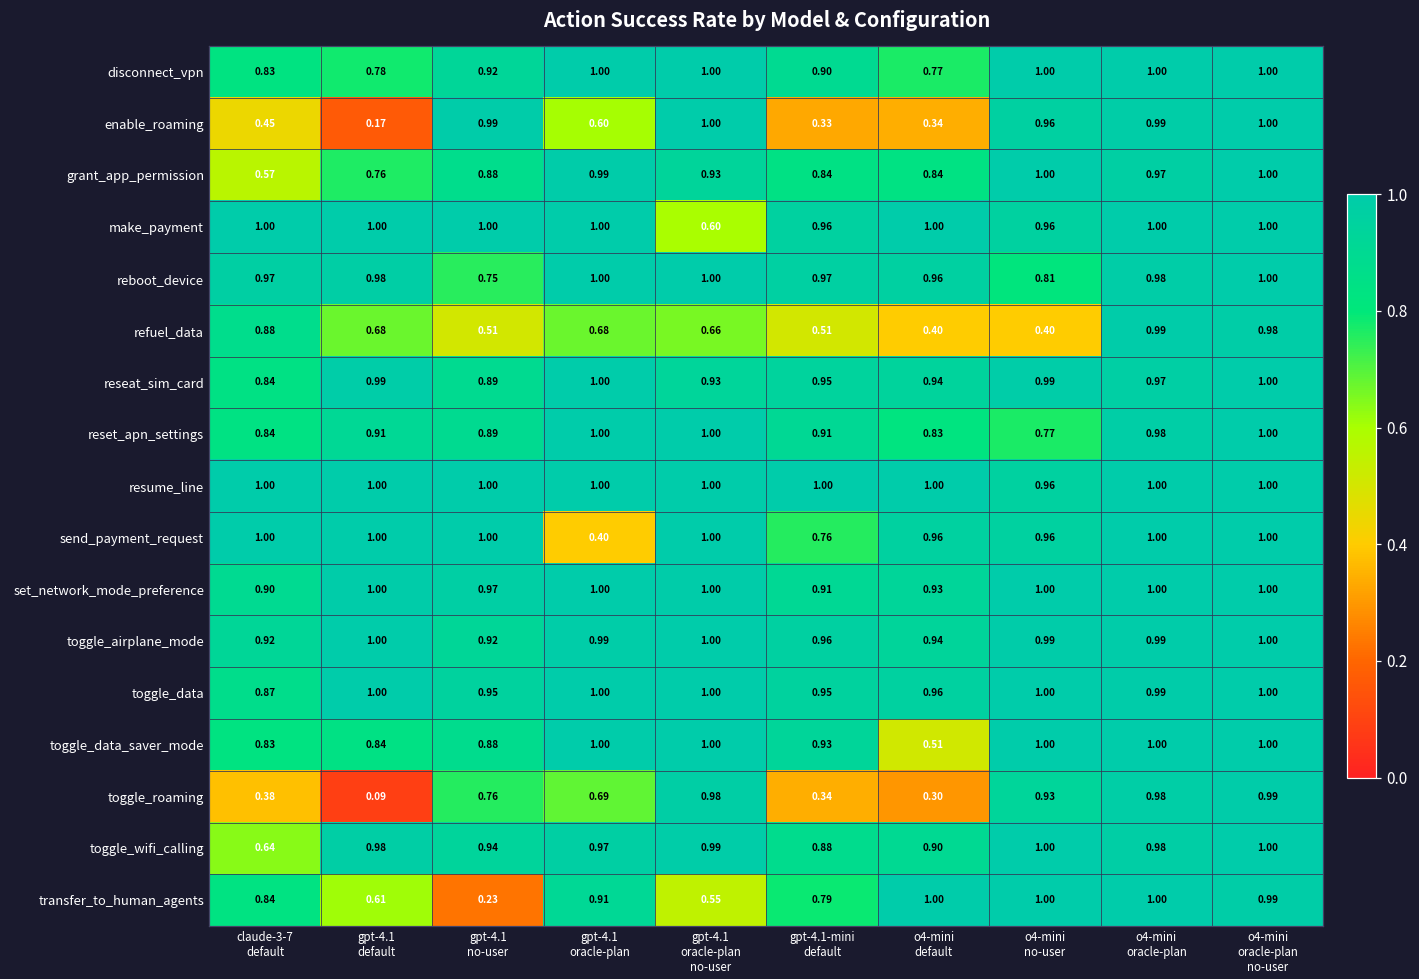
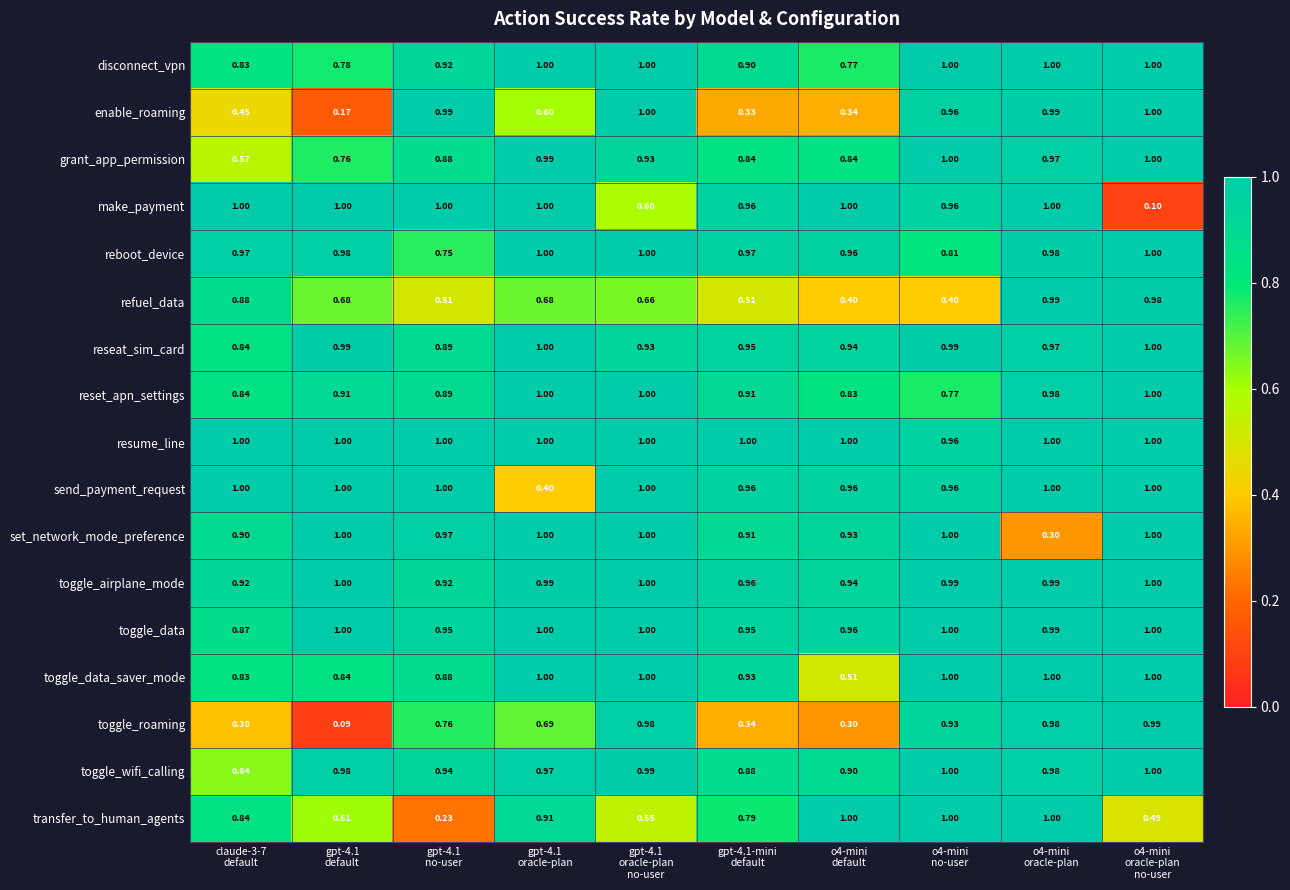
make_payment, o4-mini oracle-plan no-user: 1.00 -> 0.10
send_payment_request, gpt-4.1-mini default: 0.76 -> 0.96
set_network_mode_preference, o4-mini oracle-plan: 1.00 -> 0.30
transfer_to_human_agents, o4-mini oracle-plan no-user: 0.99 -> 0.49
